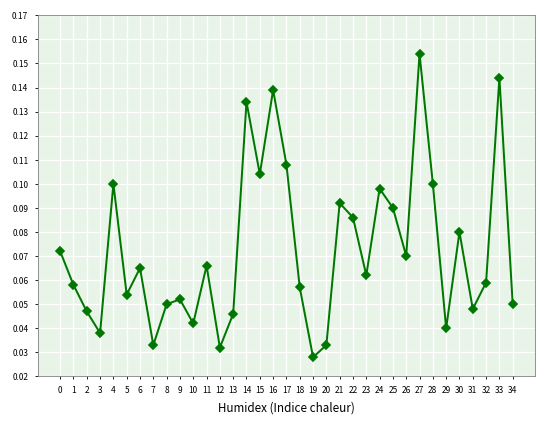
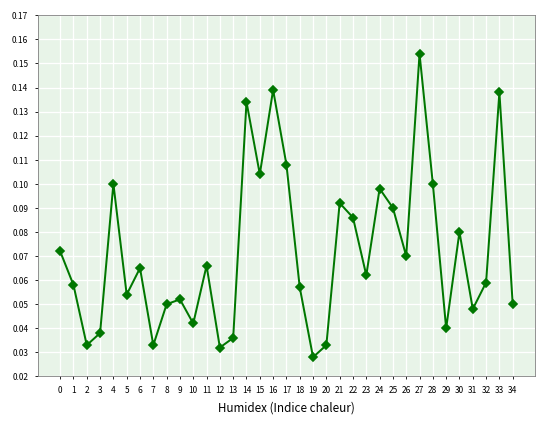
2: 0.047 -> 0.033
13: 0.046 -> 0.036
33: 0.144 -> 0.138
